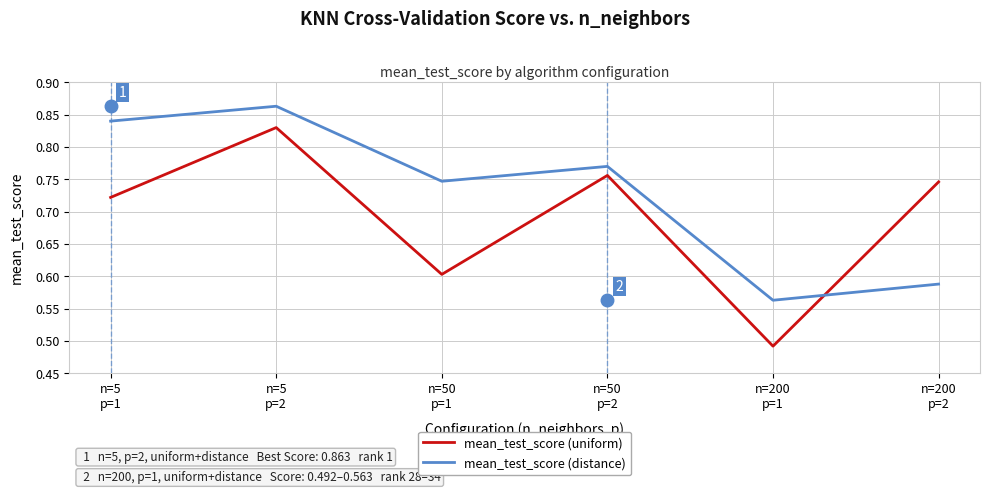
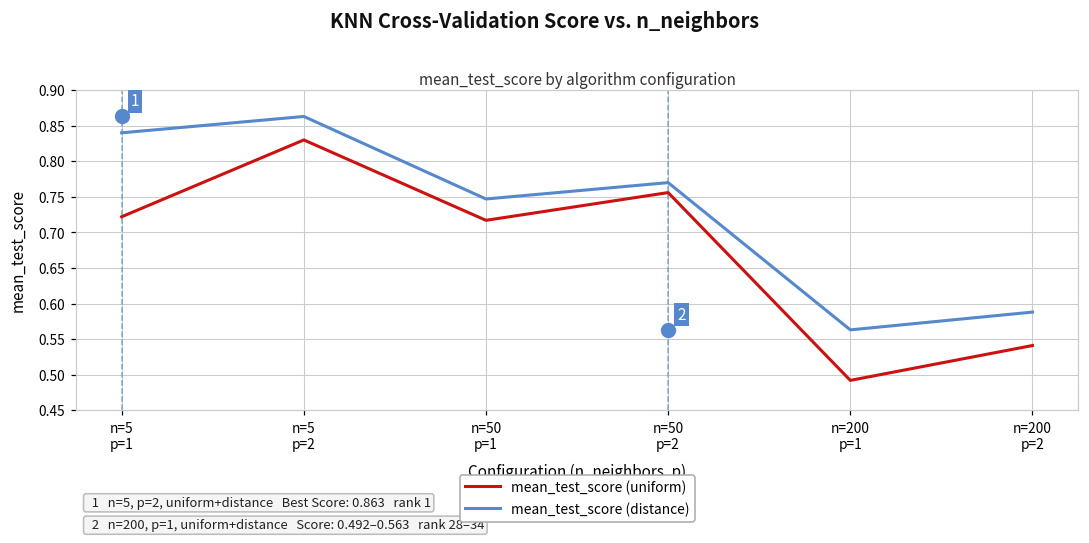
mean_test_score (uniform), n=50 p=1: 0.60 -> 0.72
mean_test_score (uniform), n=200 p=2: 0.75 -> 0.54
